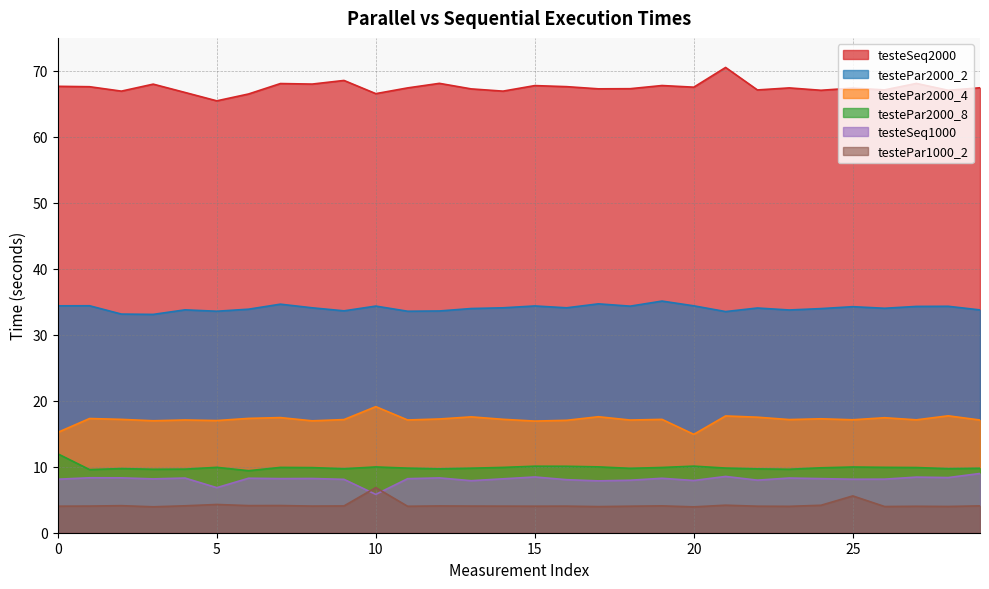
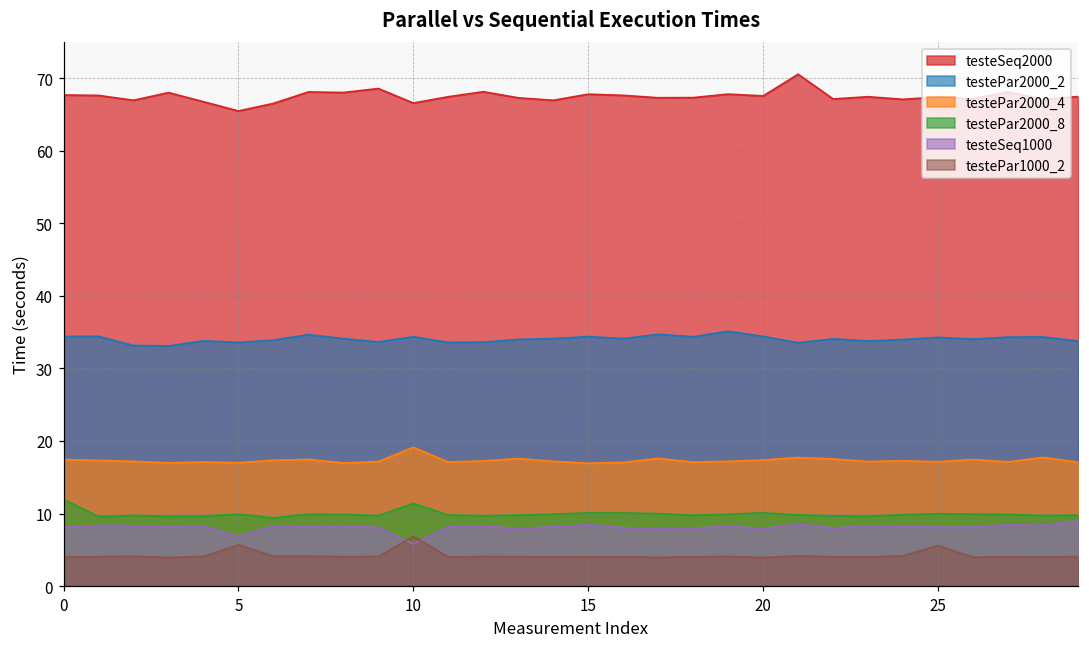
testePar2000_4, 0: 15 -> 17
testePar1000_2, 5: 4 -> 6
testePar2000_8, 10: 10 -> 11
testePar2000_4, 20: 15 -> 17
